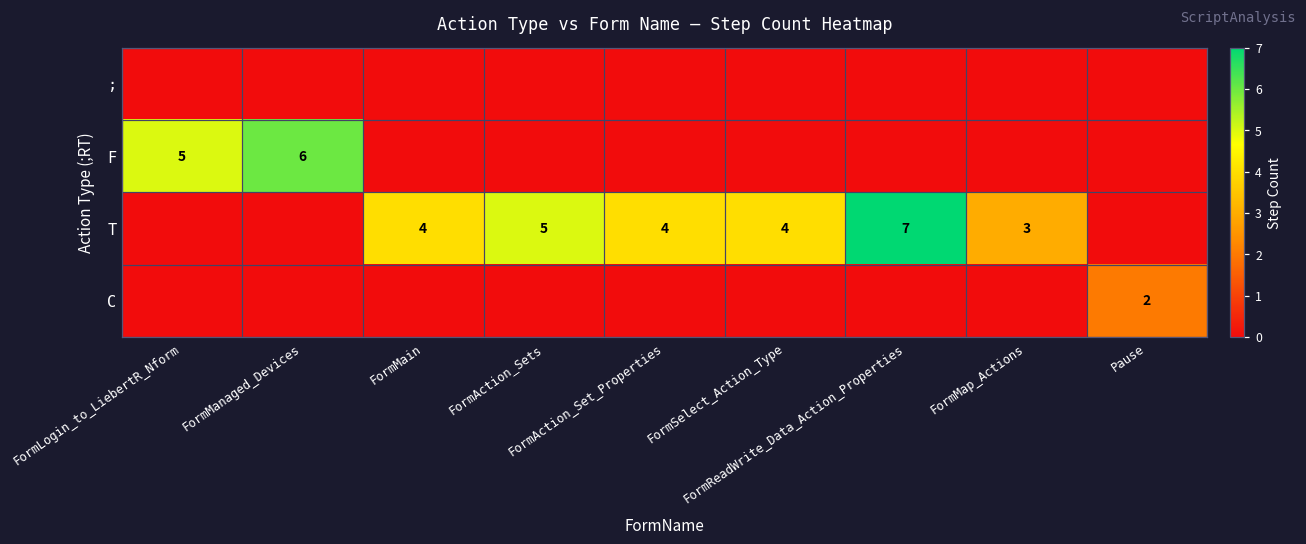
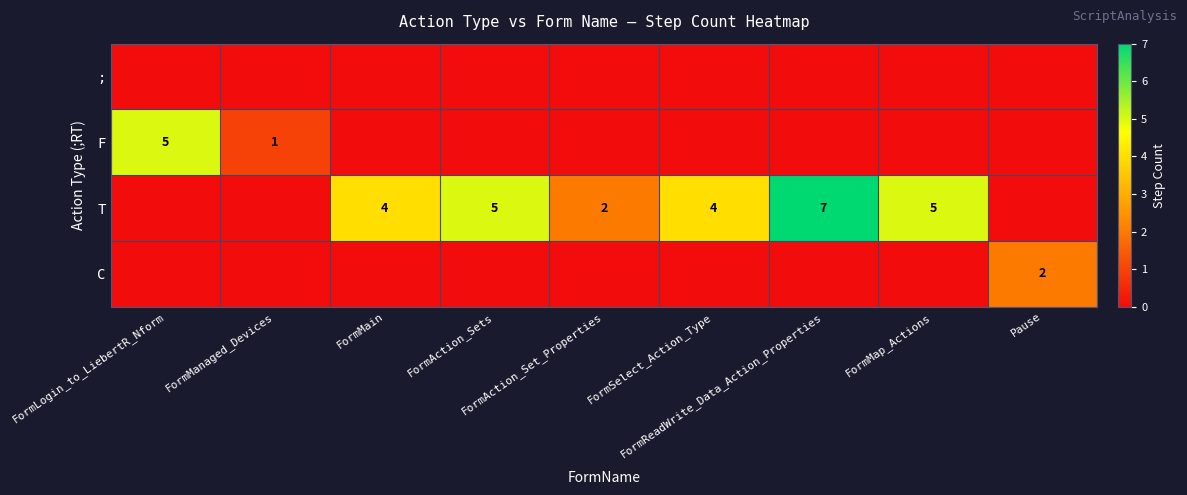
F, FormManaged_Devices: 6 -> 1
T, FormAction_Set_Properties: 4 -> 2
T, FormMap_Actions: 3 -> 5
